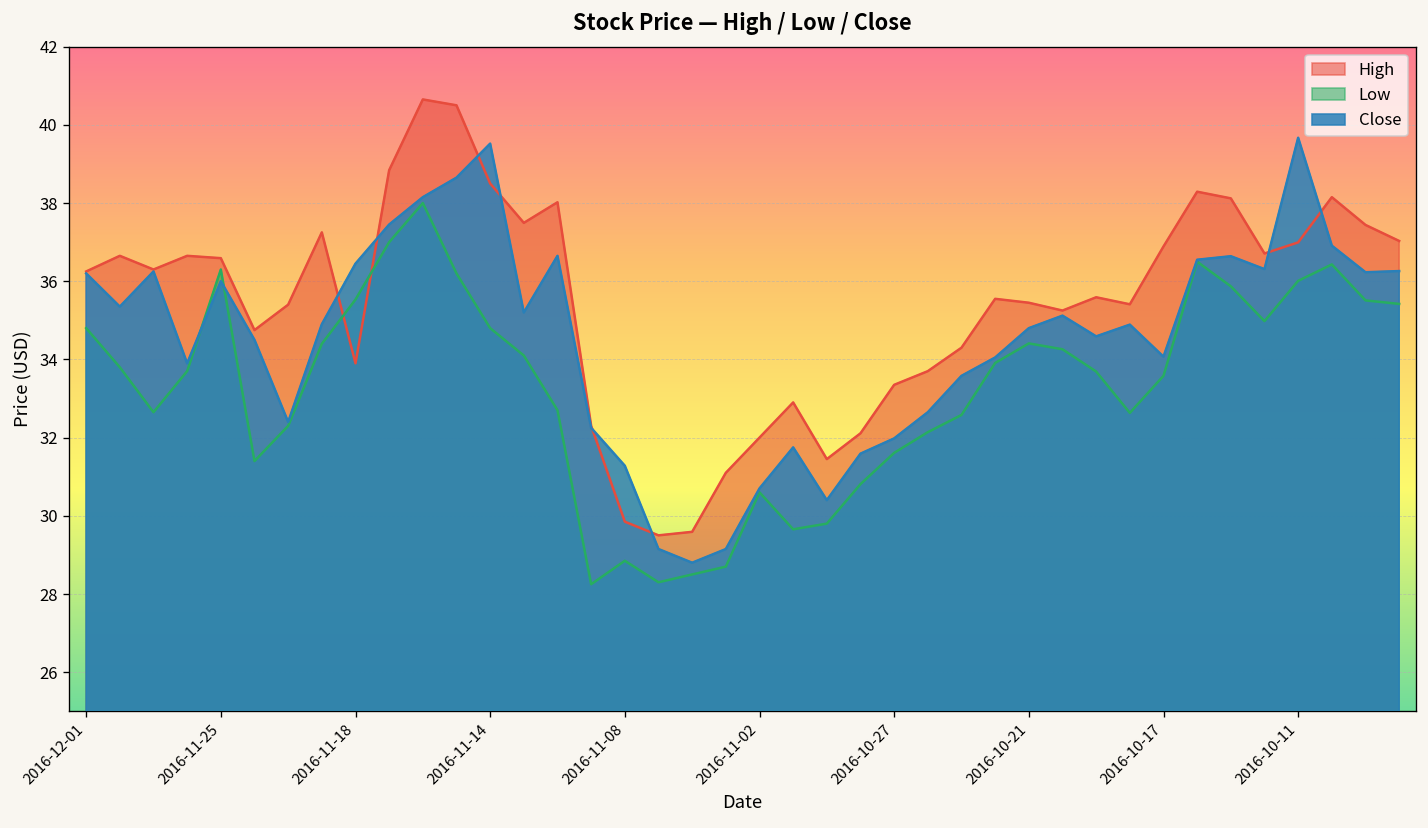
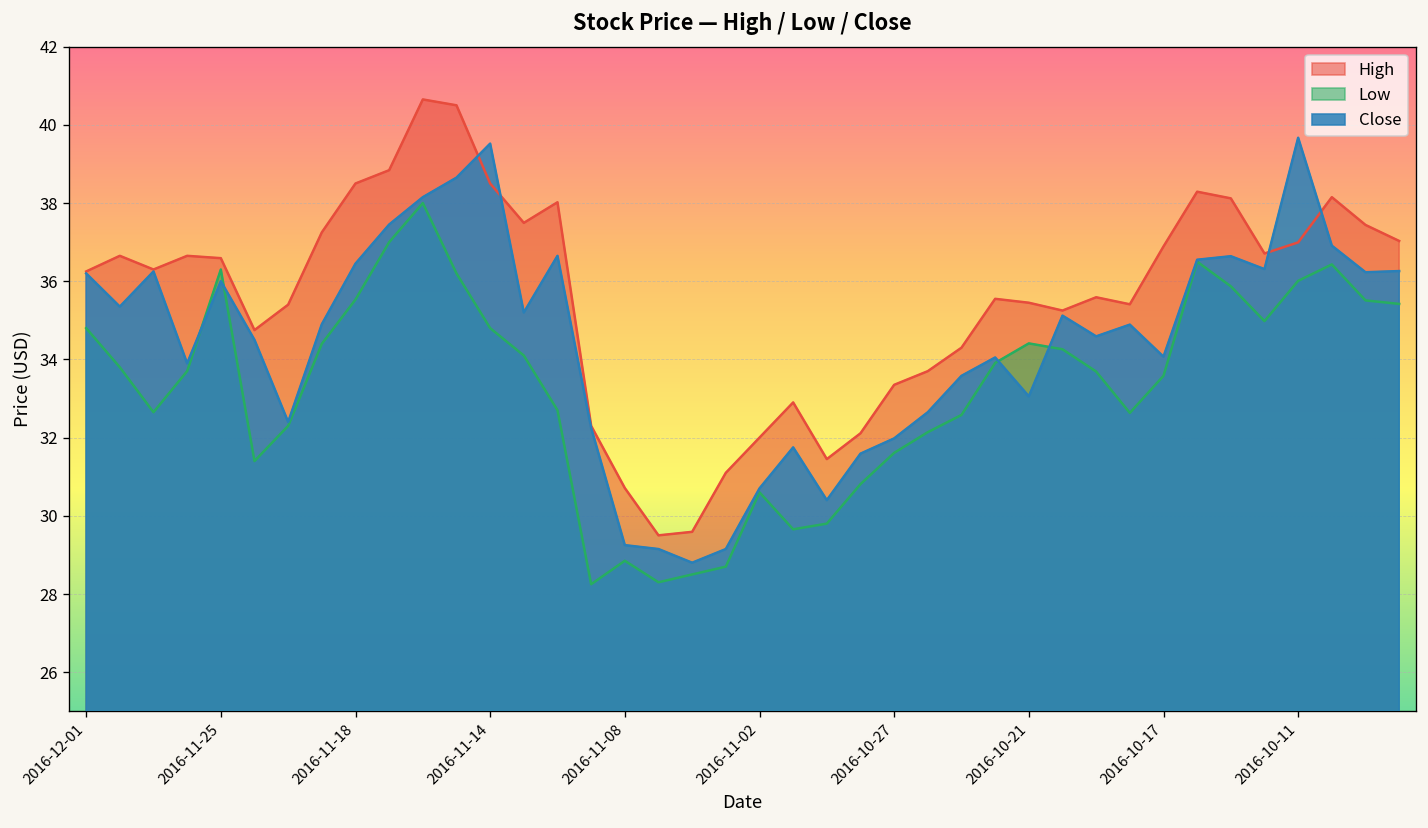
High, 2016-11-18: 33.9 -> 38.5
High, 2016-11-08: 29.9 -> 30.7
Close, 2016-11-08: 31.3 -> 29.3
Close, 2016-10-21: 34.8 -> 33.1
